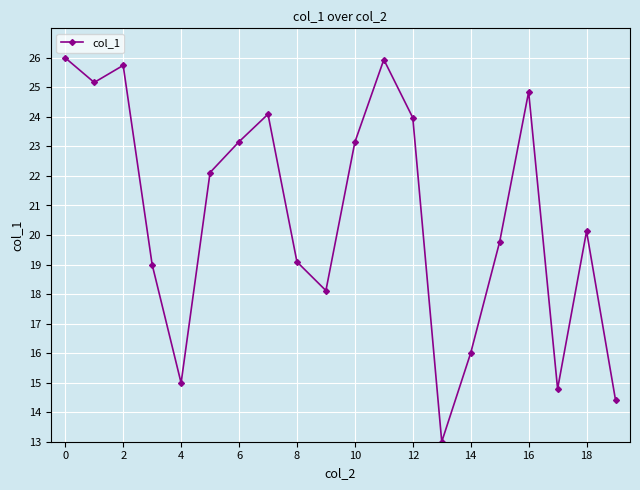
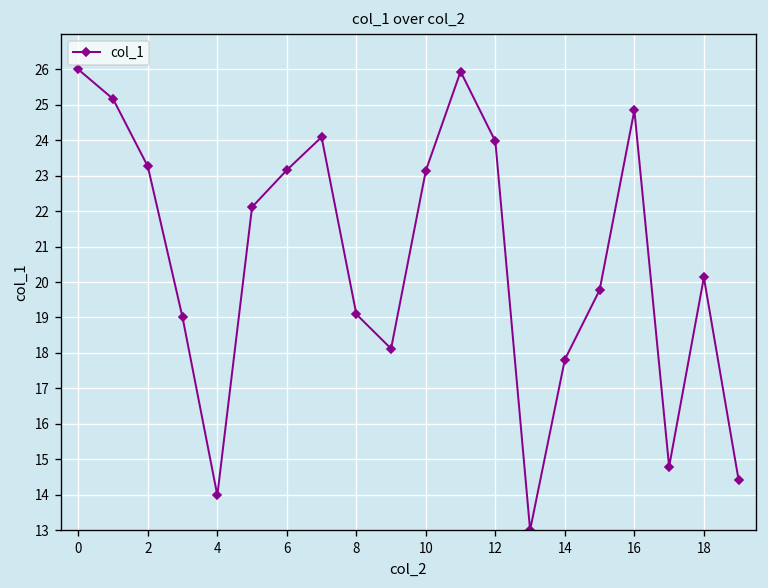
2: 25.7 -> 23.3
4: 15.0 -> 14.0
14: 16.0 -> 17.8
